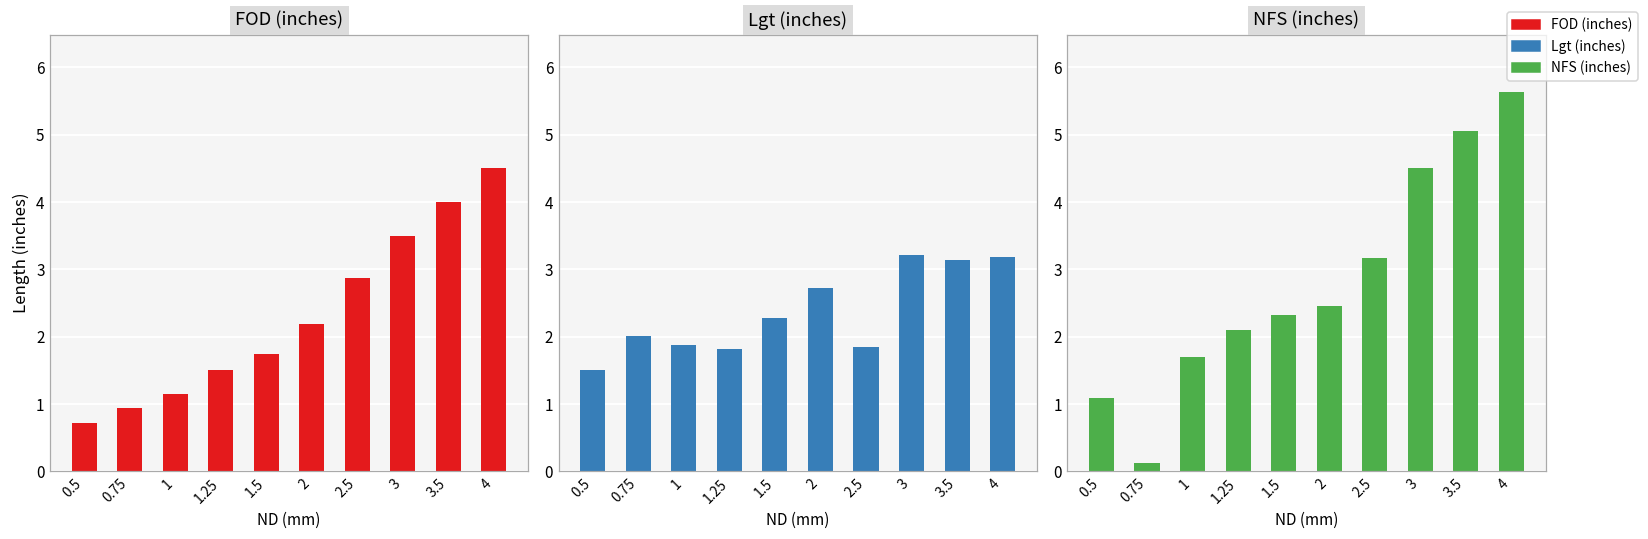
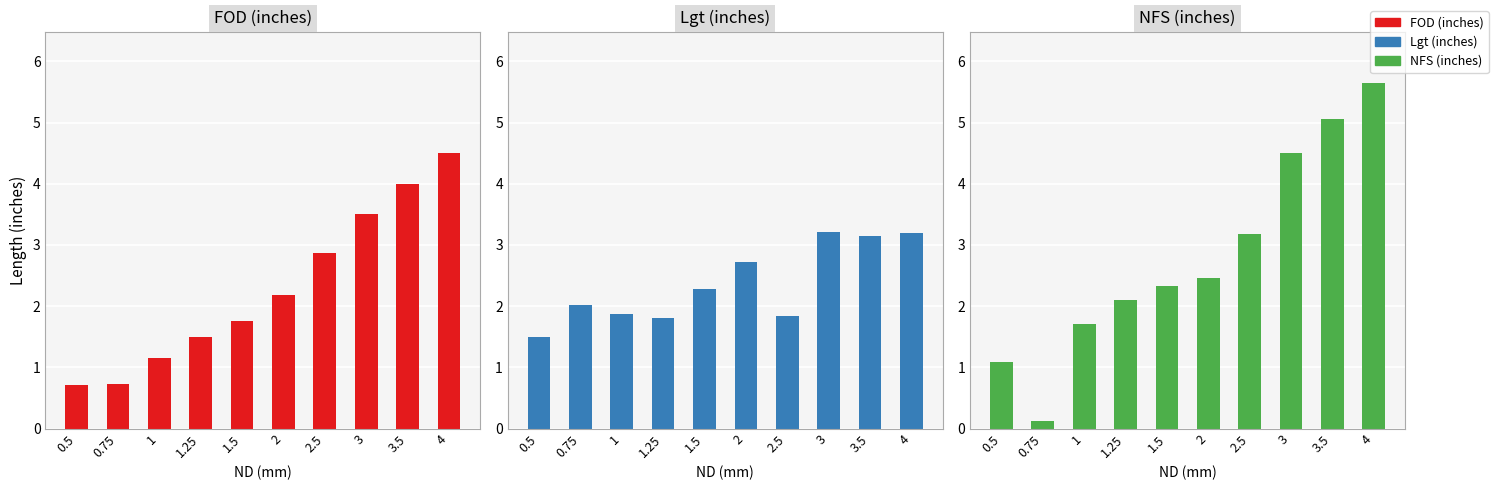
FOD (inches), 0.75: 0.9 -> 0.7
